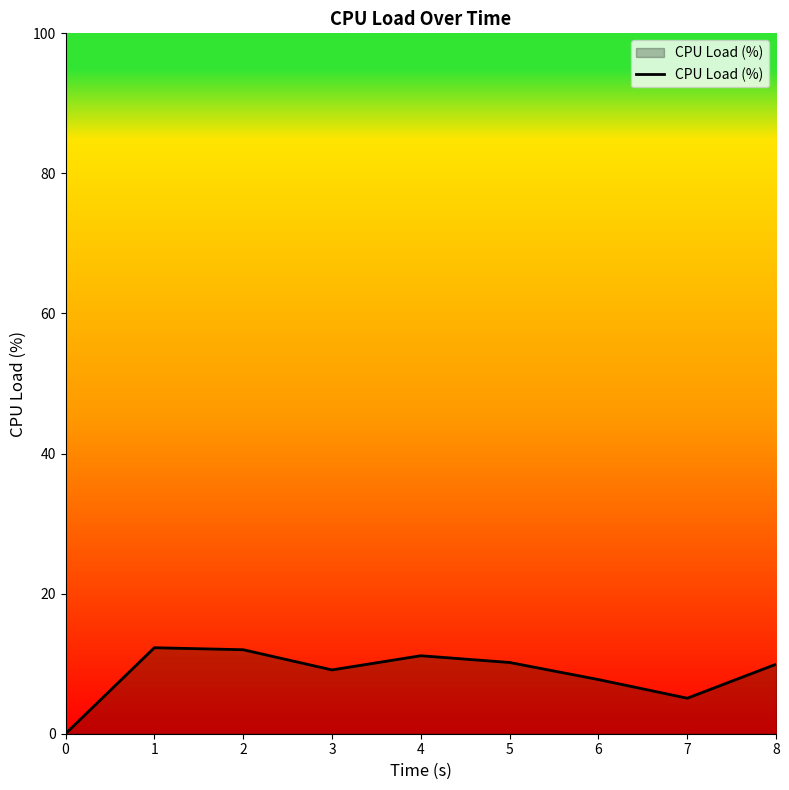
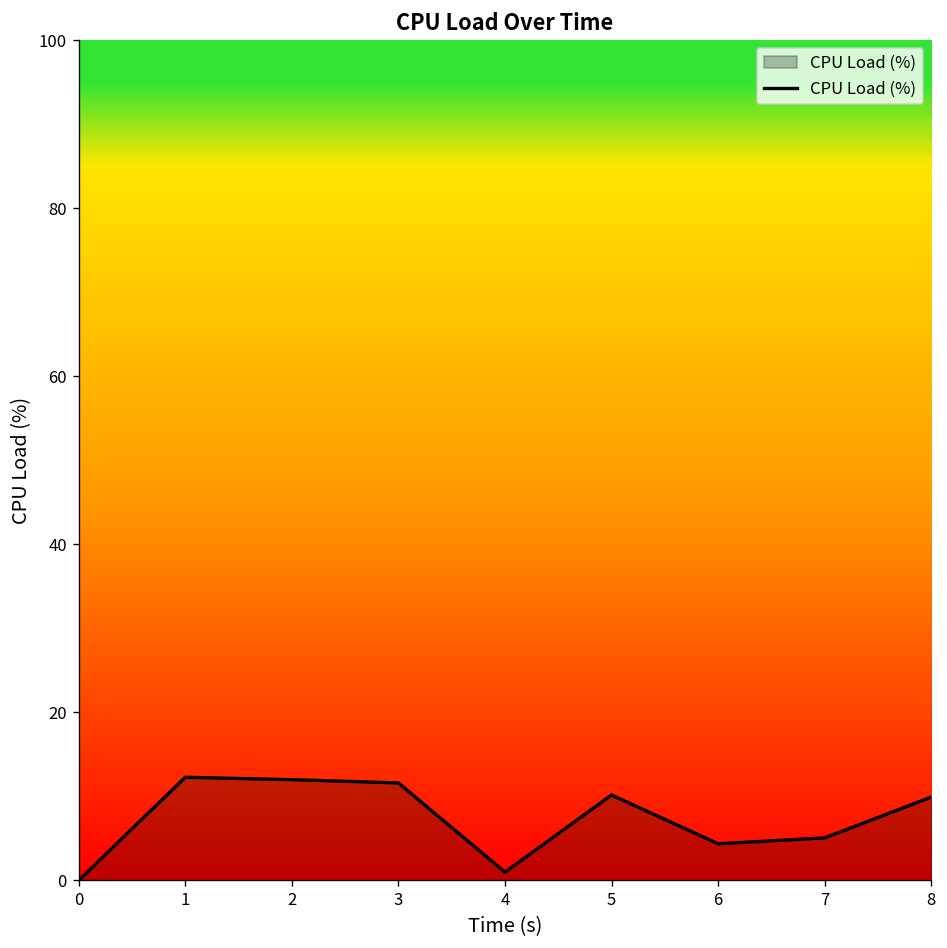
3: 9 -> 12
4: 11 -> 1
6: 8 -> 4
